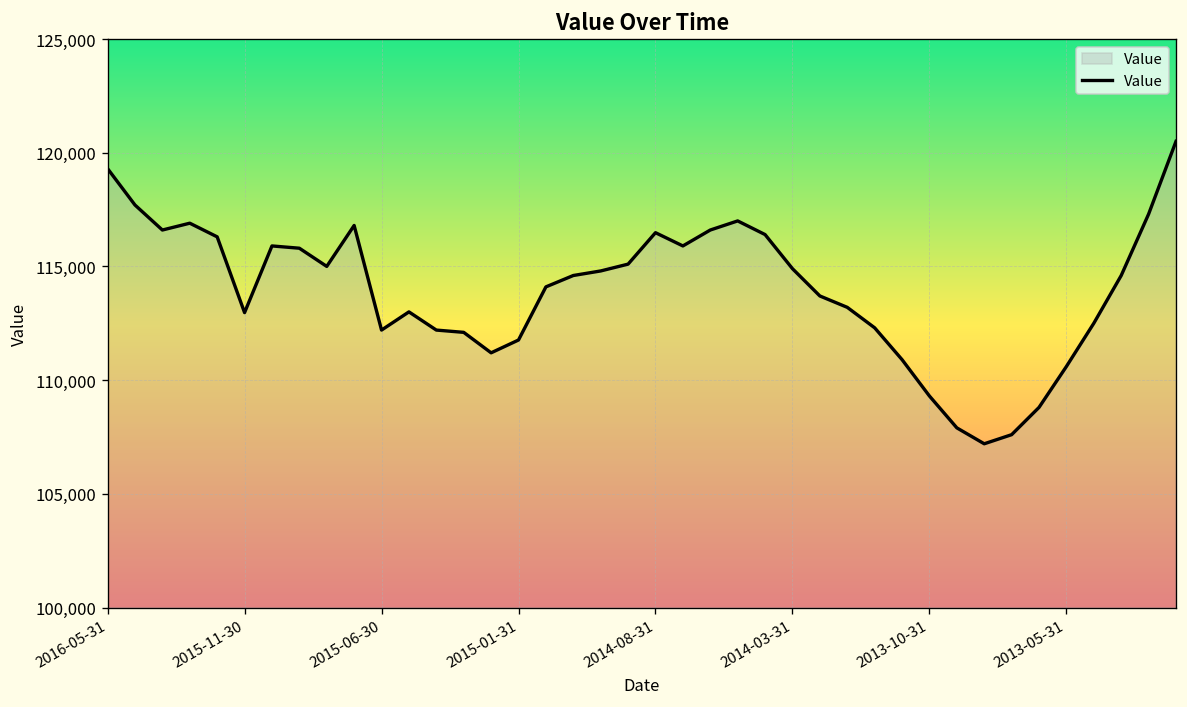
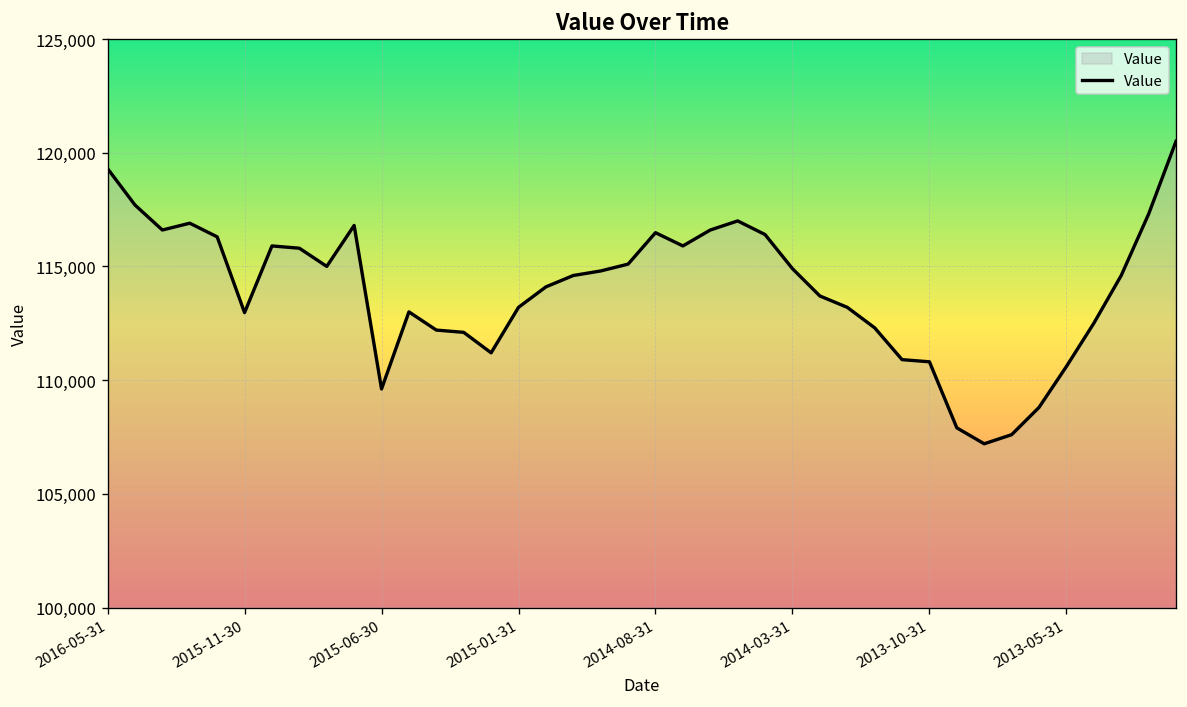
2015-06-30: 112,200 -> 109,600
2015-01-31: 111,800 -> 113,200
2013-10-31: 109,300 -> 110,800
